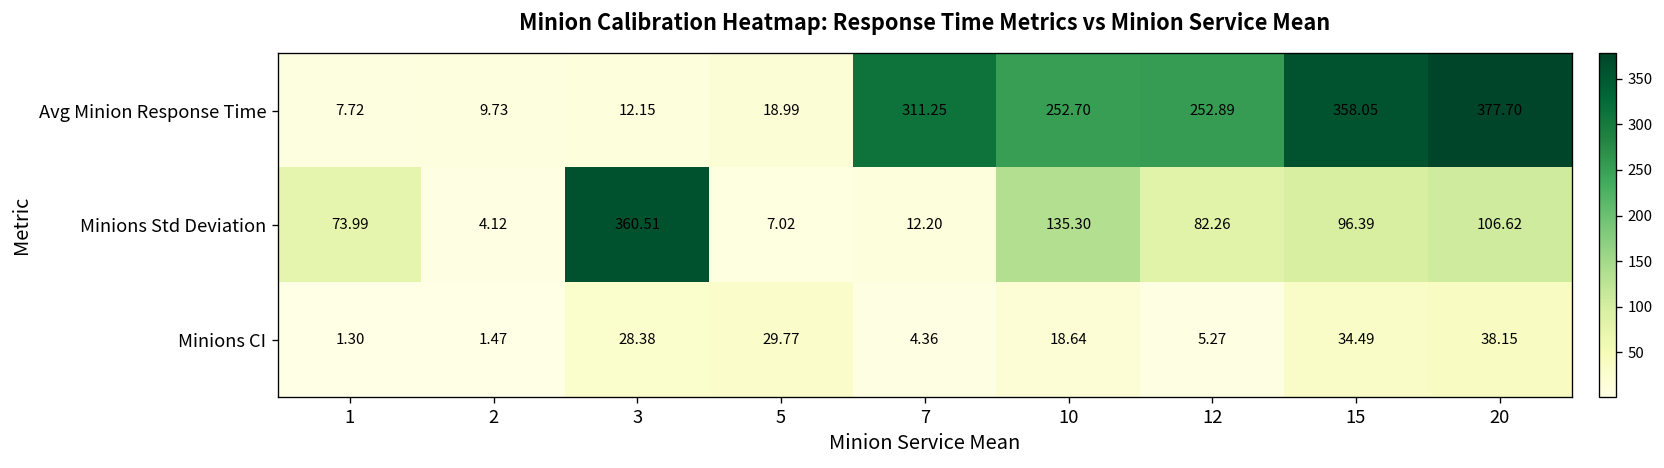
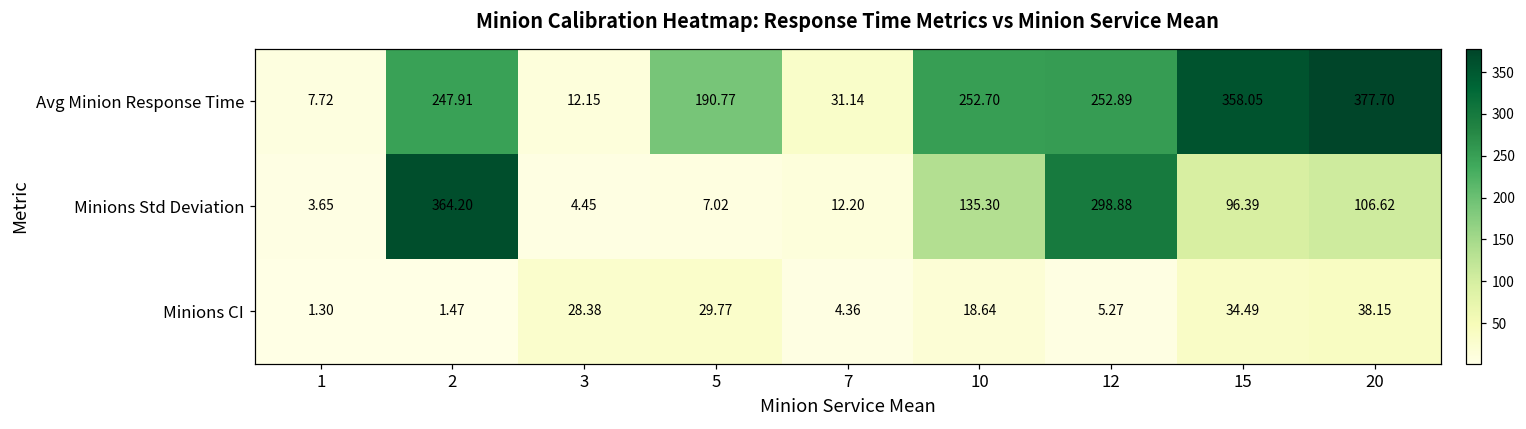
Avg Minion Response Time, 2: 9.73 -> 247.91
Avg Minion Response Time, 5: 18.99 -> 190.77
Avg Minion Response Time, 7: 311.25 -> 31.14
Minions Std Deviation, 1: 73.99 -> 3.65
Minions Std Deviation, 2: 4.12 -> 364.20
Minions Std Deviation, 3: 360.51 -> 4.45
Minions Std Deviation, 12: 82.26 -> 298.88
